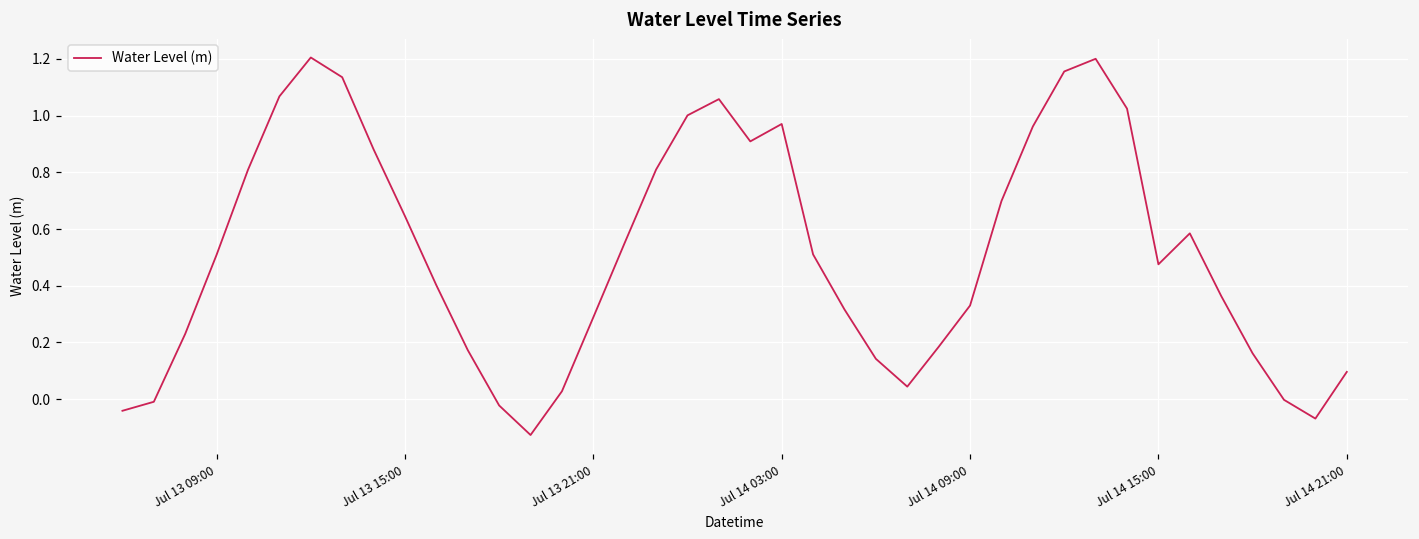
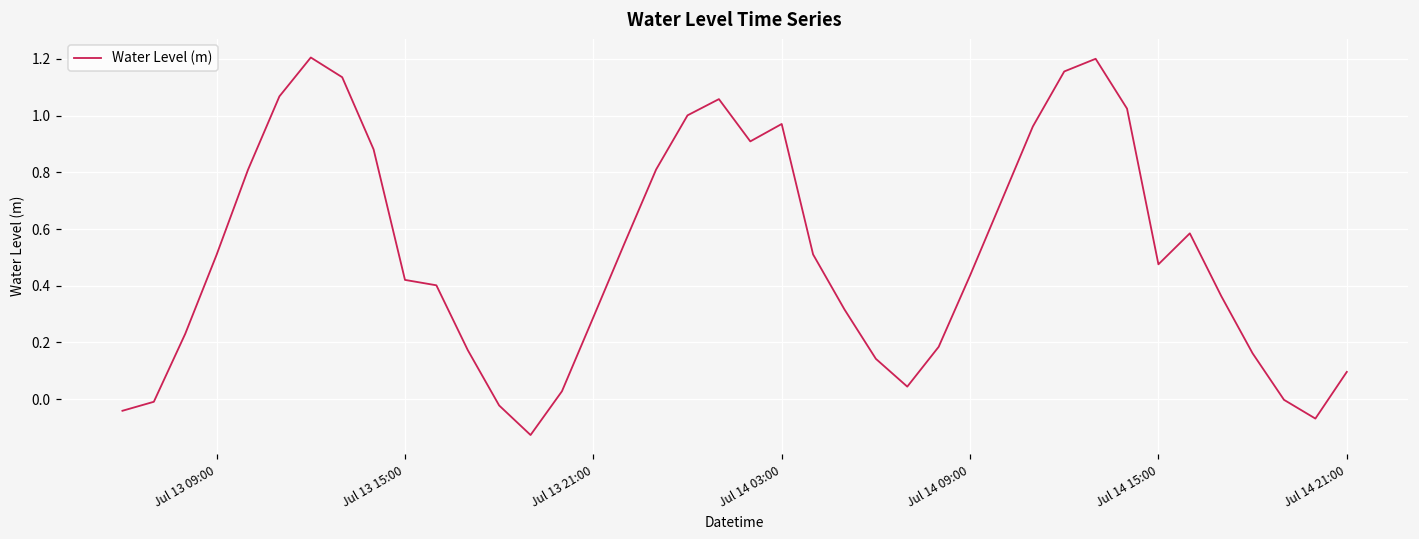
Jul 13 15:00: 0.65 -> 0.42
Jul 14 09:00: 0.33 -> 0.44
